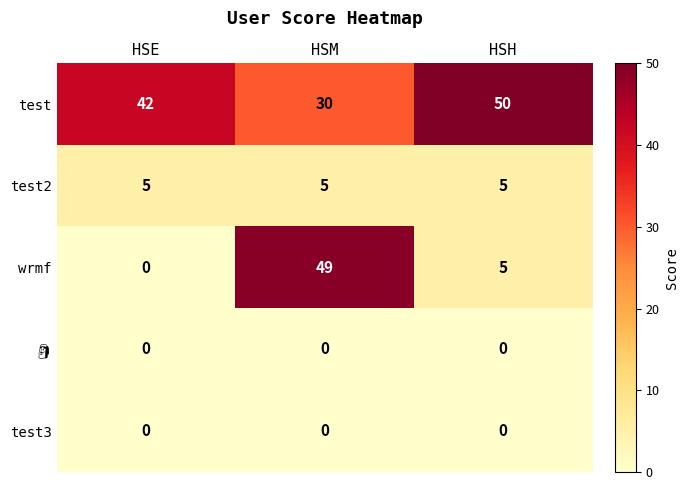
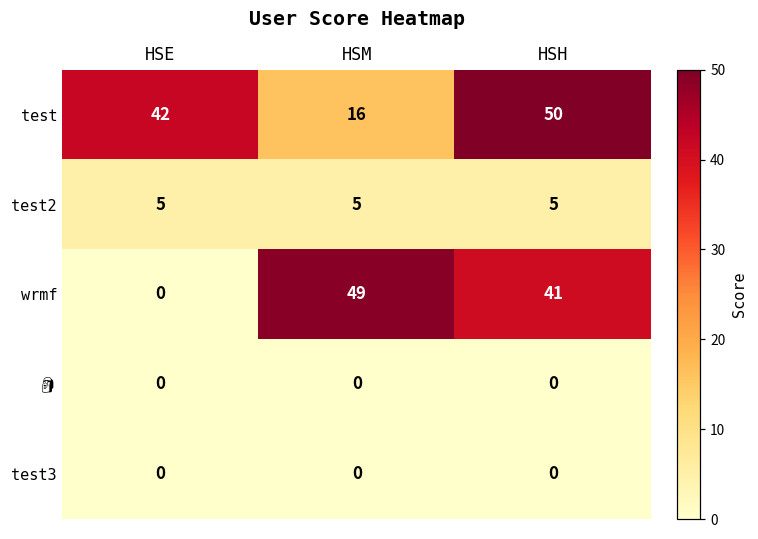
test, HSM: 30 -> 16
wrmf, HSH: 5 -> 41
